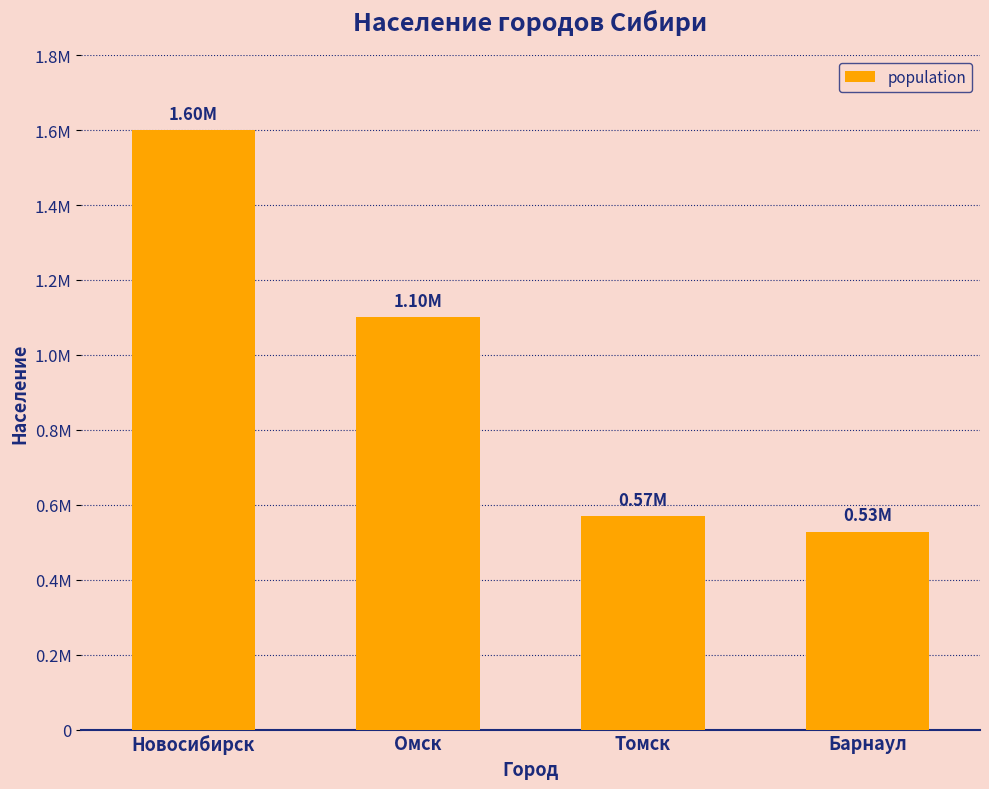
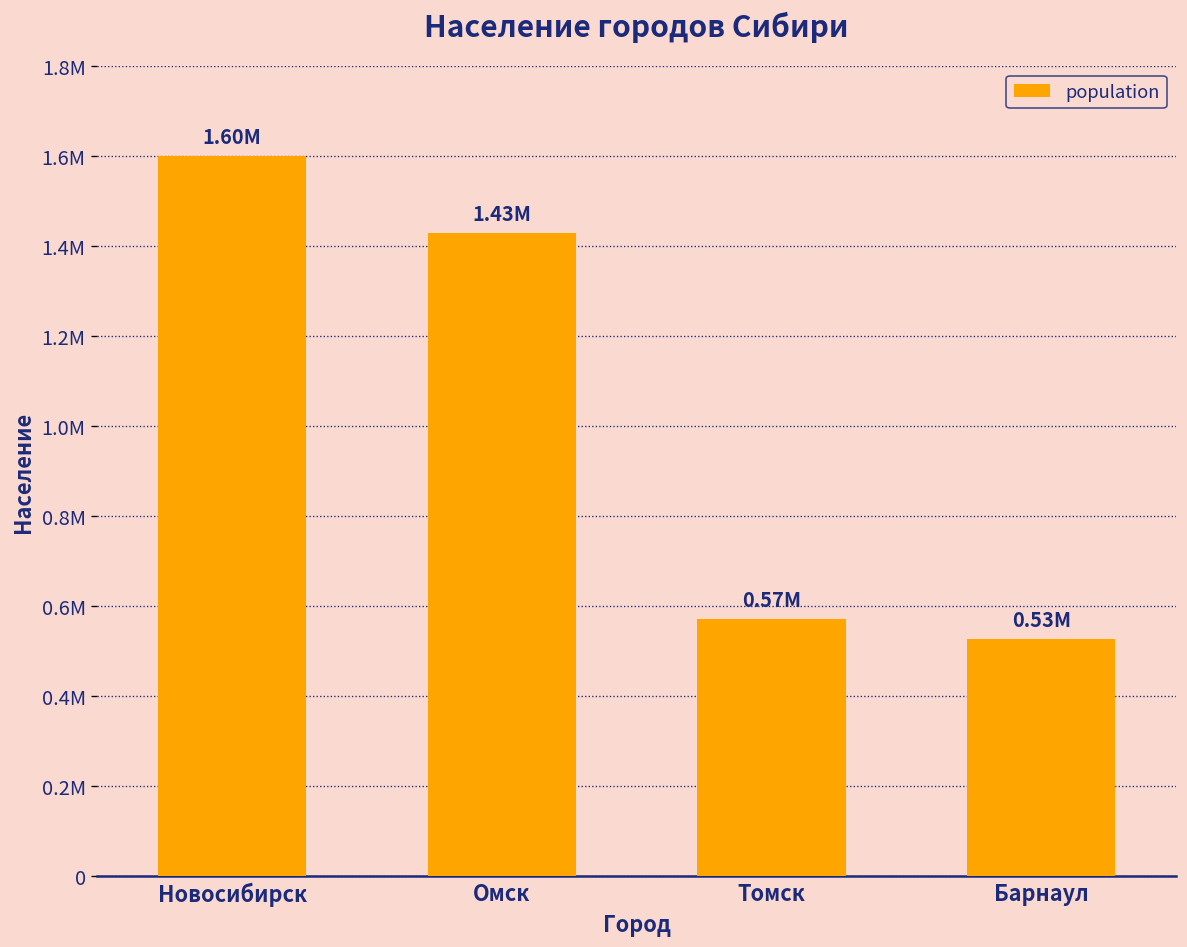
Омск: 1.10M -> 1.43M
